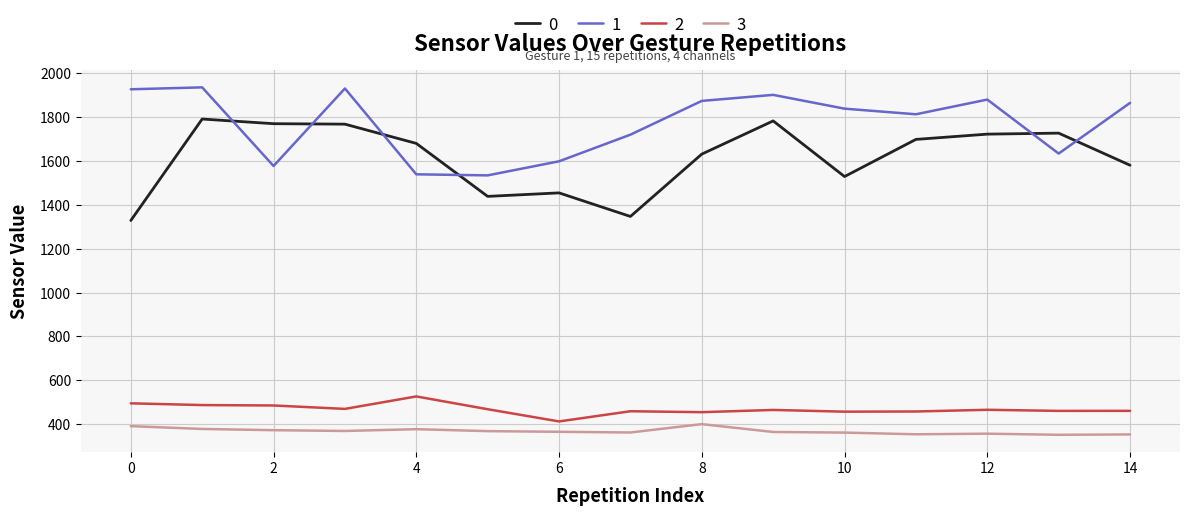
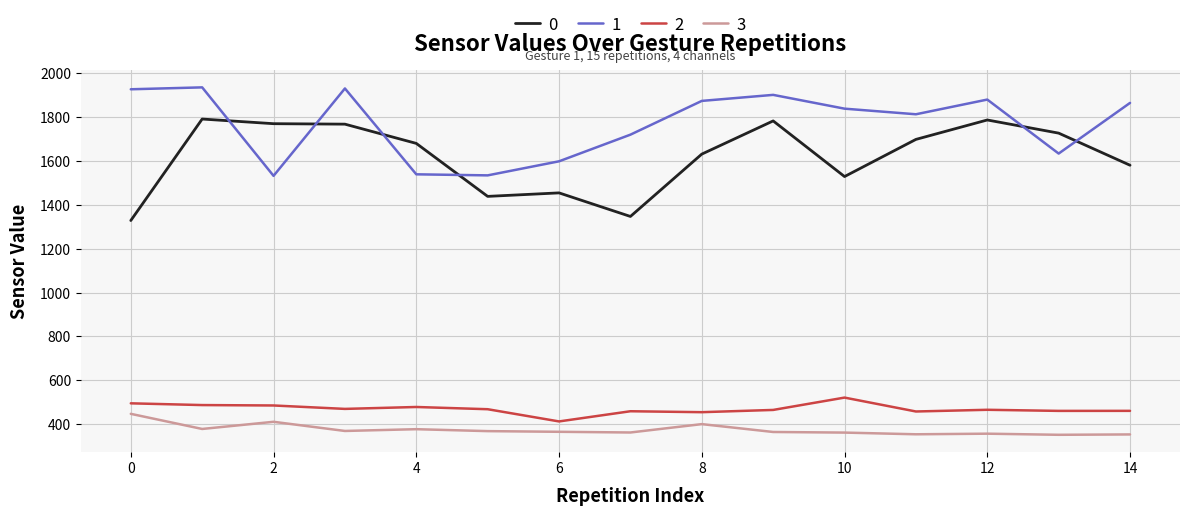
3, 0: 390 -> 450
1, 2: 1580 -> 1530
3, 2: 370 -> 410
2, 4: 530 -> 480
2, 10: 460 -> 520
0, 12: 1720 -> 1790
